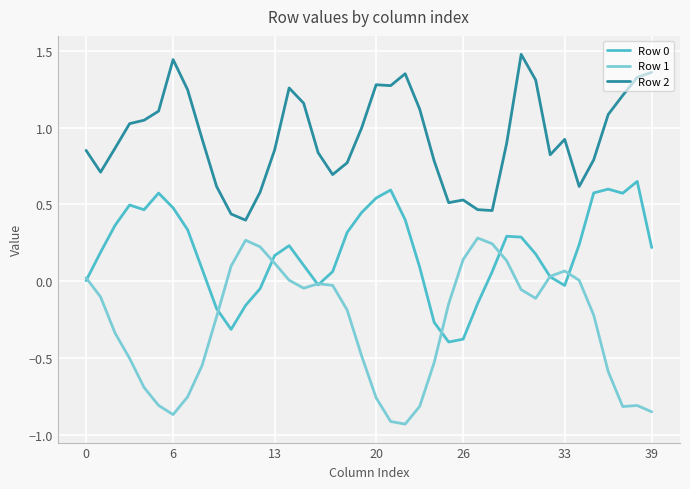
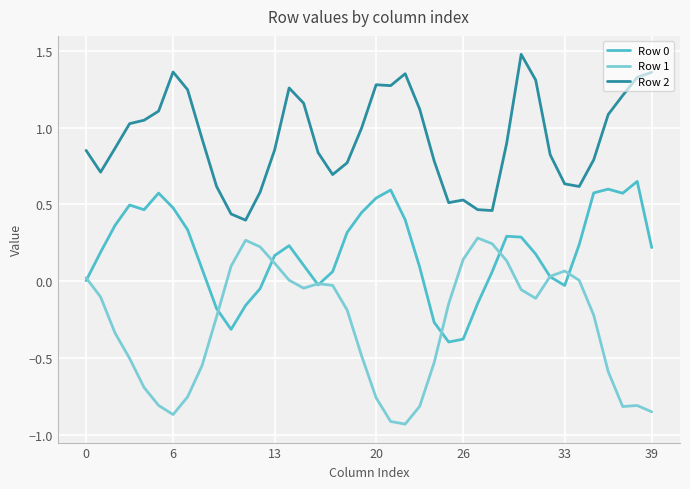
Row 2, 6: 1.44 -> 1.36
Row 2, 33: 0.92 -> 0.63
